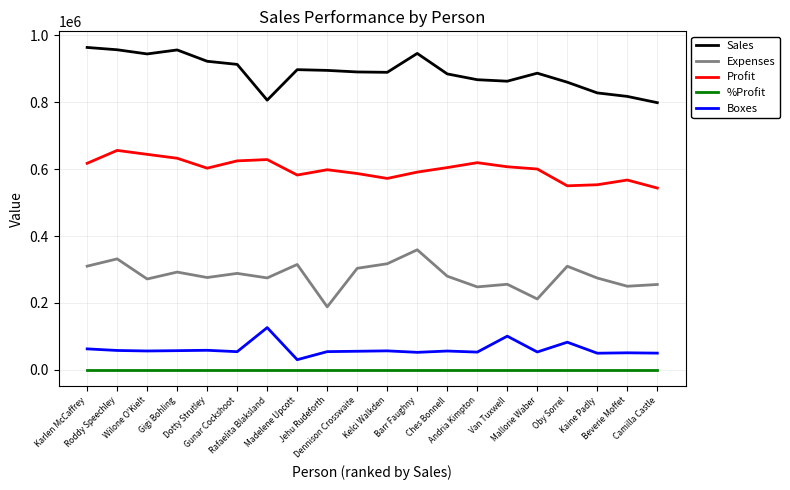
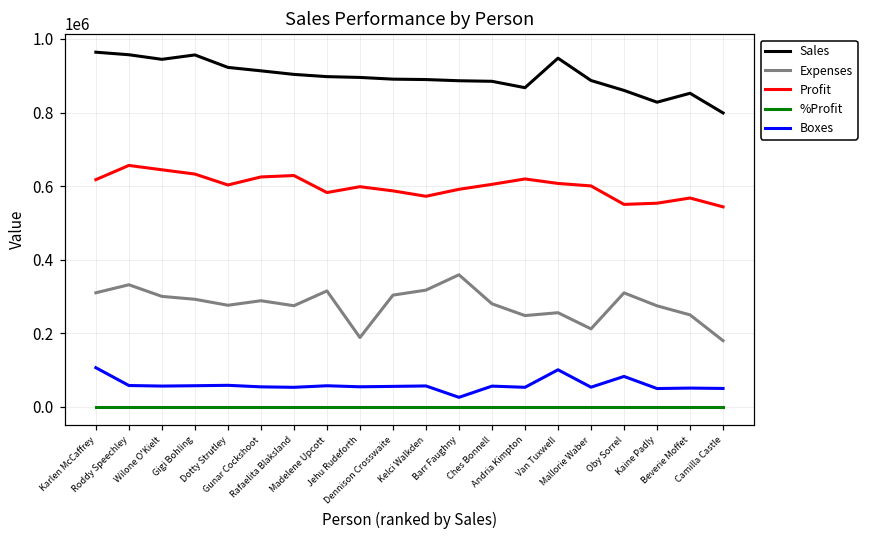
Boxes, Karlen McCaffrey: 60000 -> 110000
Expenses, Wilone O'Kielt: 270000 -> 300000
Sales, Rafaelita Blaksland: 810000 -> 900000
Boxes, Rafaelita Blaksland: 130000 -> 50000
Boxes, Madelene Upcott: 30000 -> 60000
Sales, Barr Faughny: 950000 -> 890000
Boxes, Barr Faughny: 50000 -> 30000
Sales, Van Tuxwell: 860000 -> 950000
Sales, Beverie Moffet: 820000 -> 850000
Expenses, Camilla Castle: 260000 -> 180000
